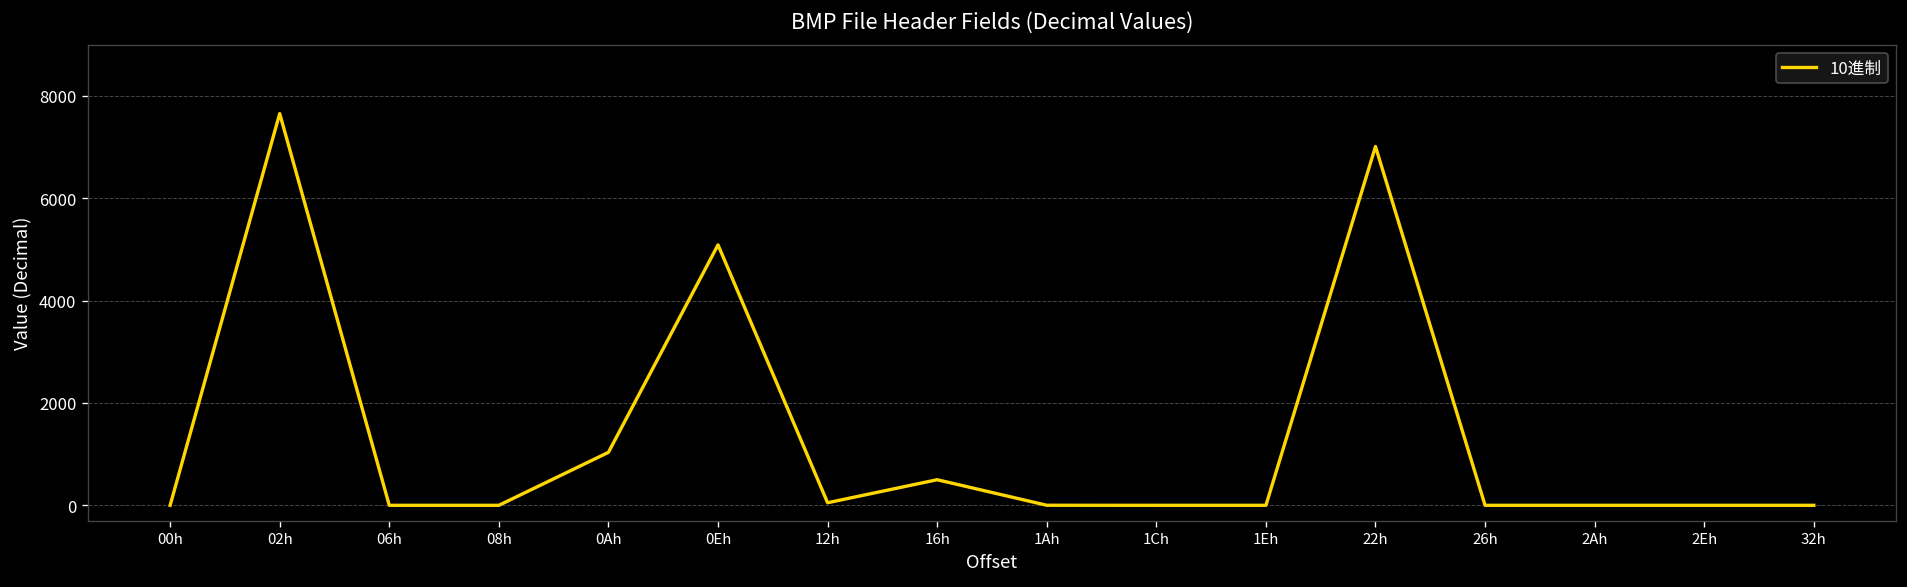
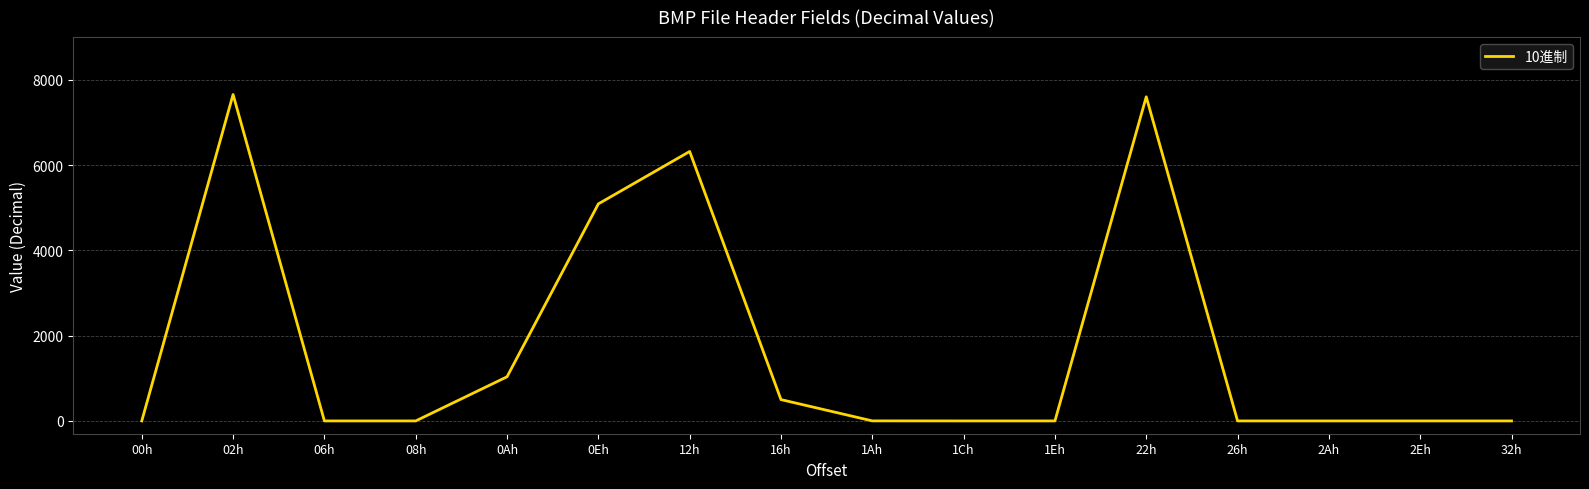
12h: 100 -> 6300
22h: 7000 -> 7600
